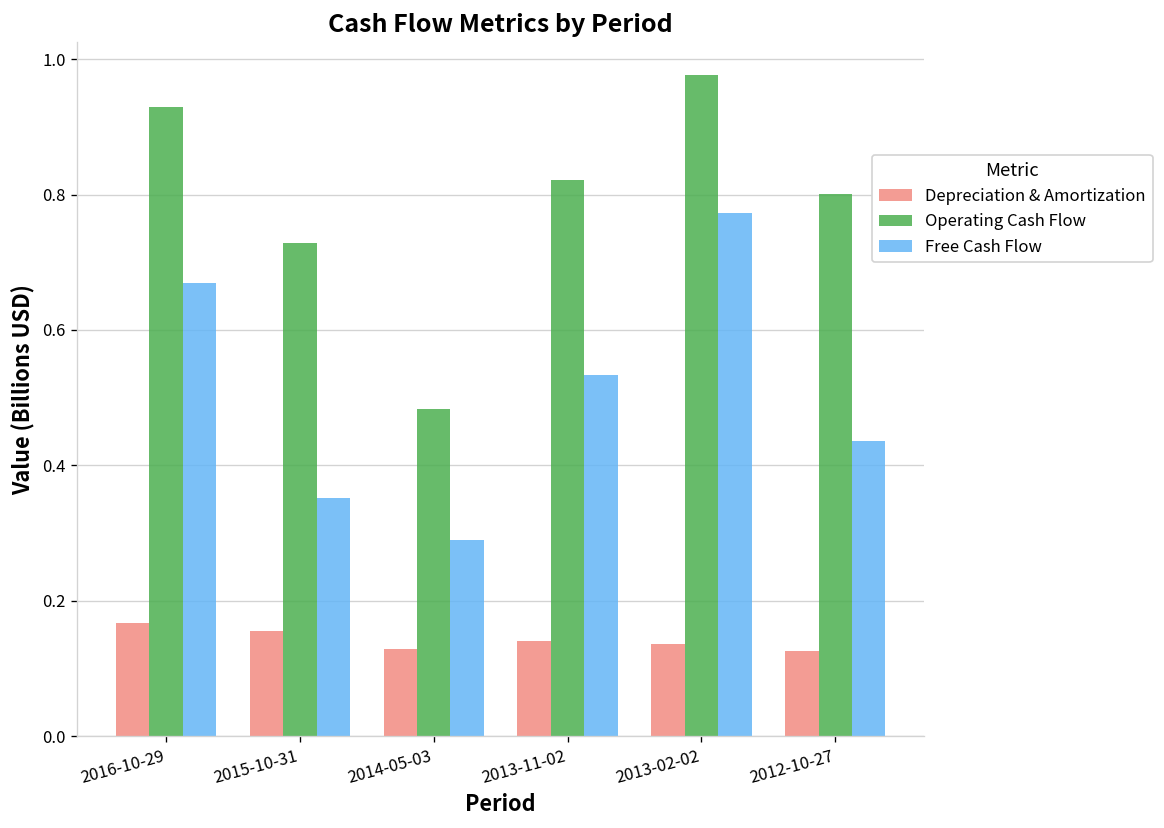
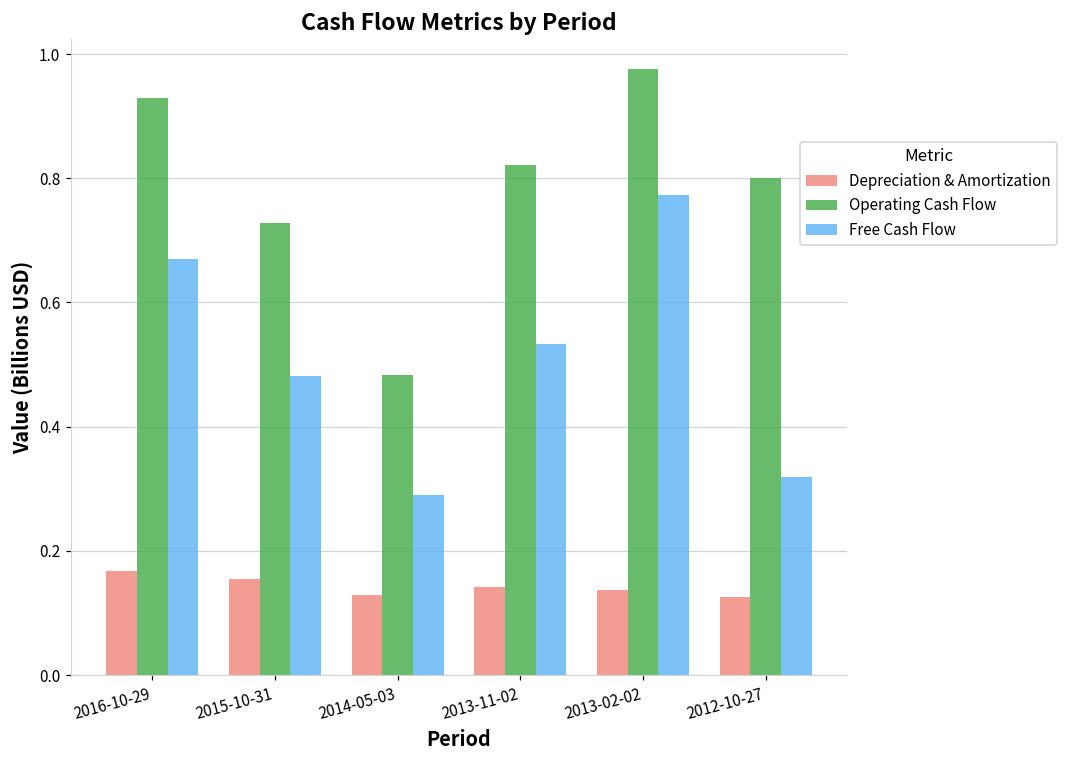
Free Cash Flow, 2015-10-31: 0.35 -> 0.48
Free Cash Flow, 2012-10-27: 0.44 -> 0.32
